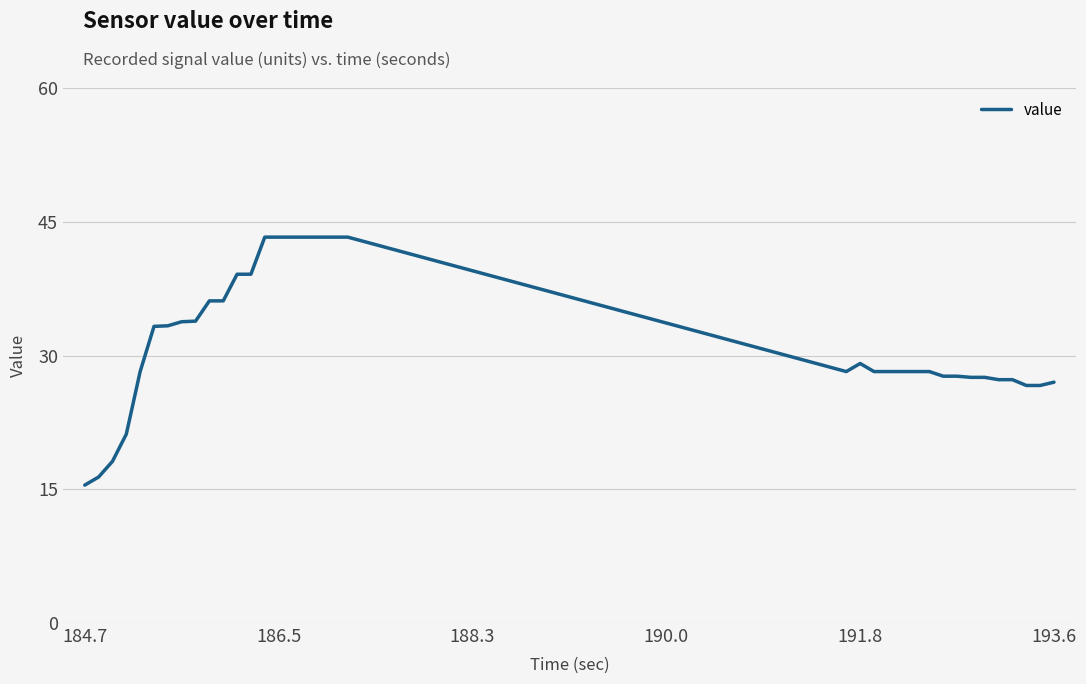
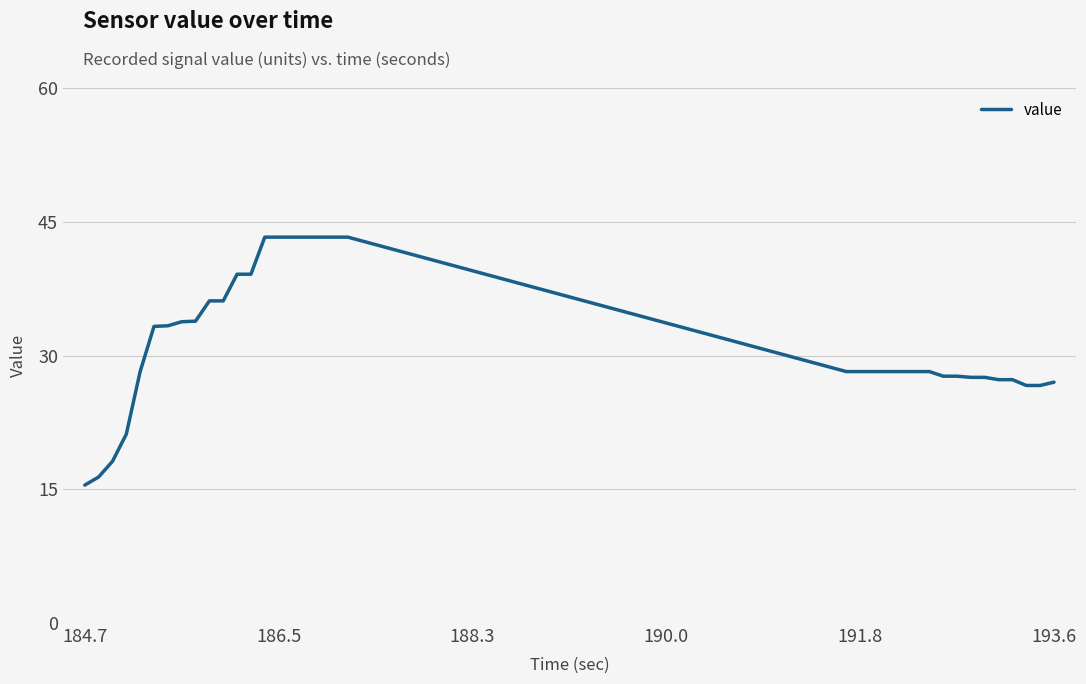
191.8: 29 -> 28
